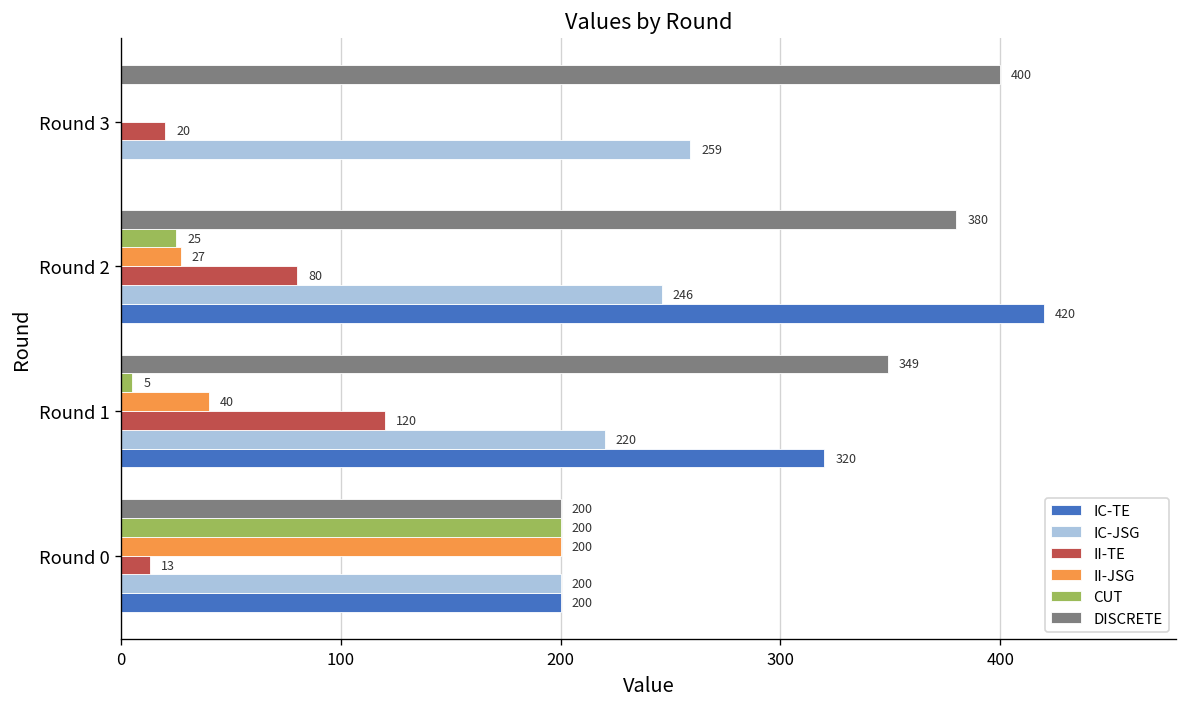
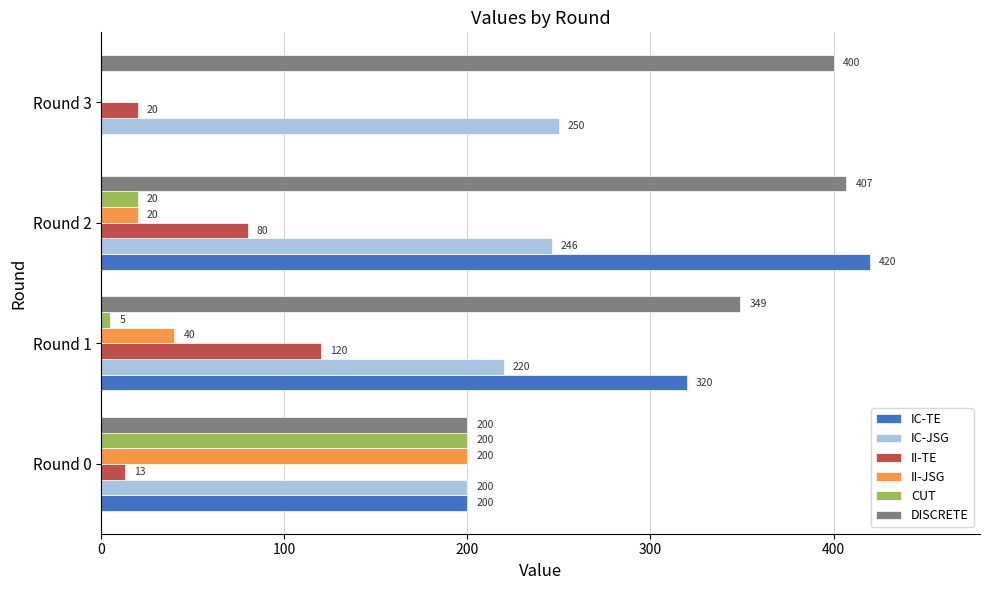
IC-JSG, Round 3: 259 -> 250
DISCRETE, Round 2: 380 -> 407
CUT, Round 2: 25 -> 20
II-JSG, Round 2: 27 -> 20
